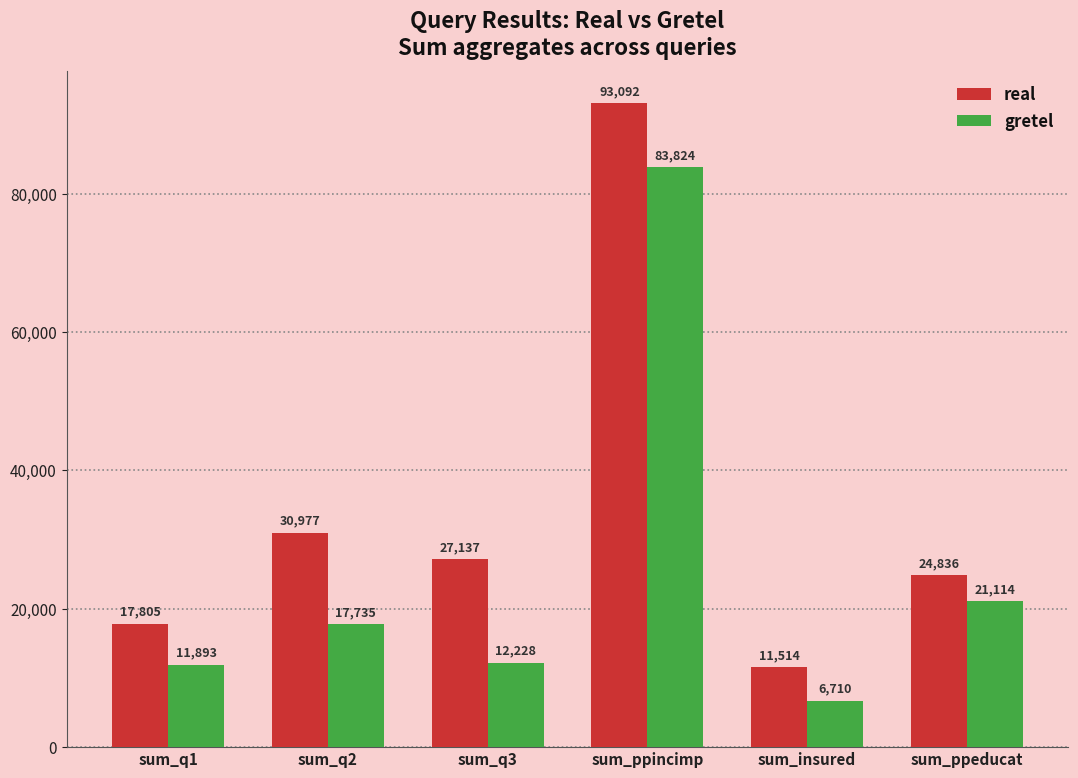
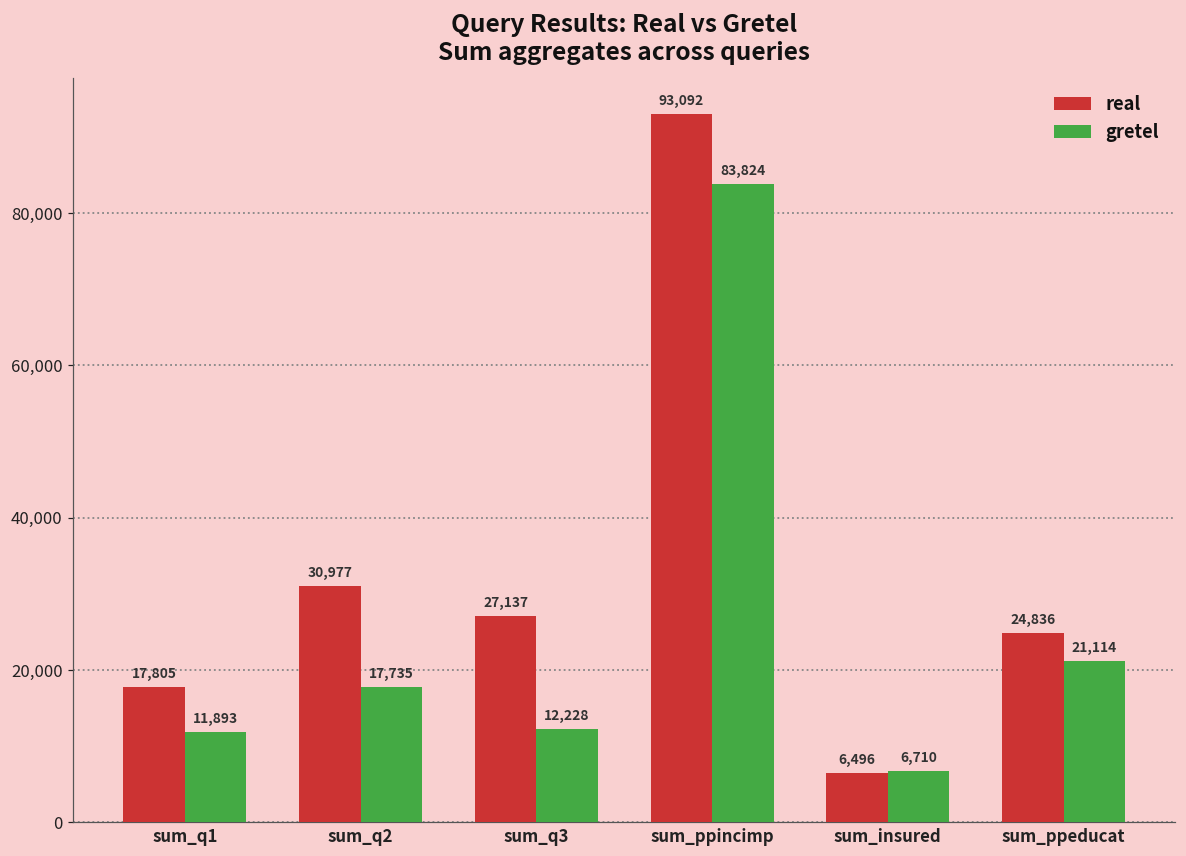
real, sum_insured: 11,514 -> 6,496
